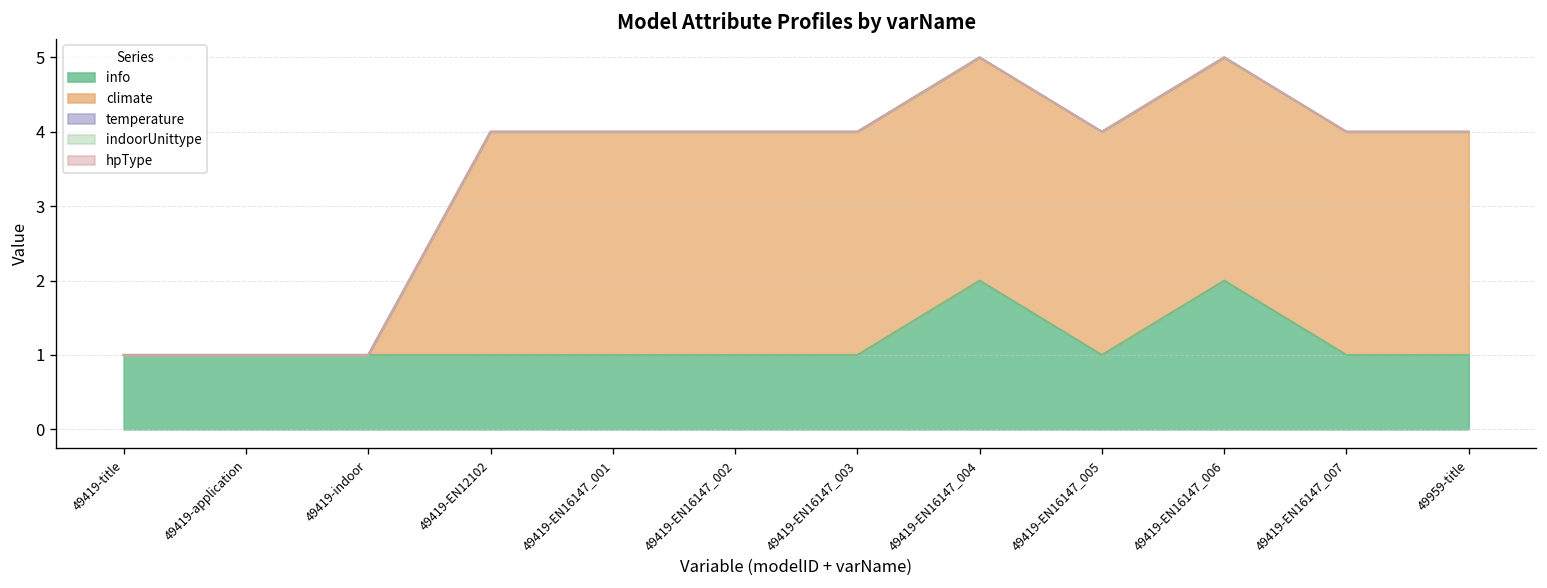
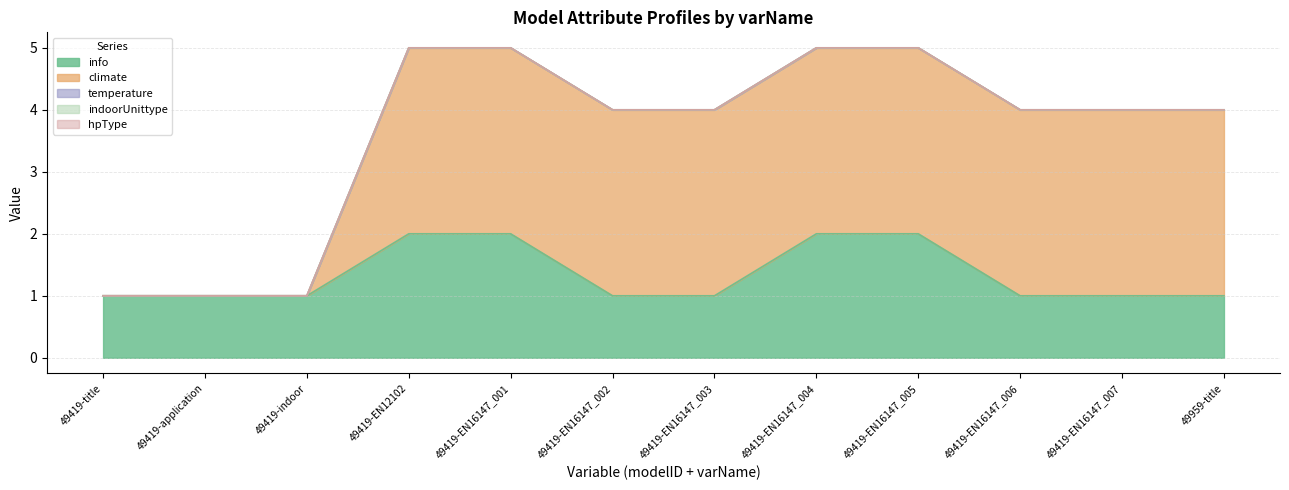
info, 49419-EN12102: 1 -> 2
info, 49419-EN16147_001: 1 -> 2
info, 49419-EN16147_005: 1 -> 2
info, 49419-EN16147_006: 2 -> 1
